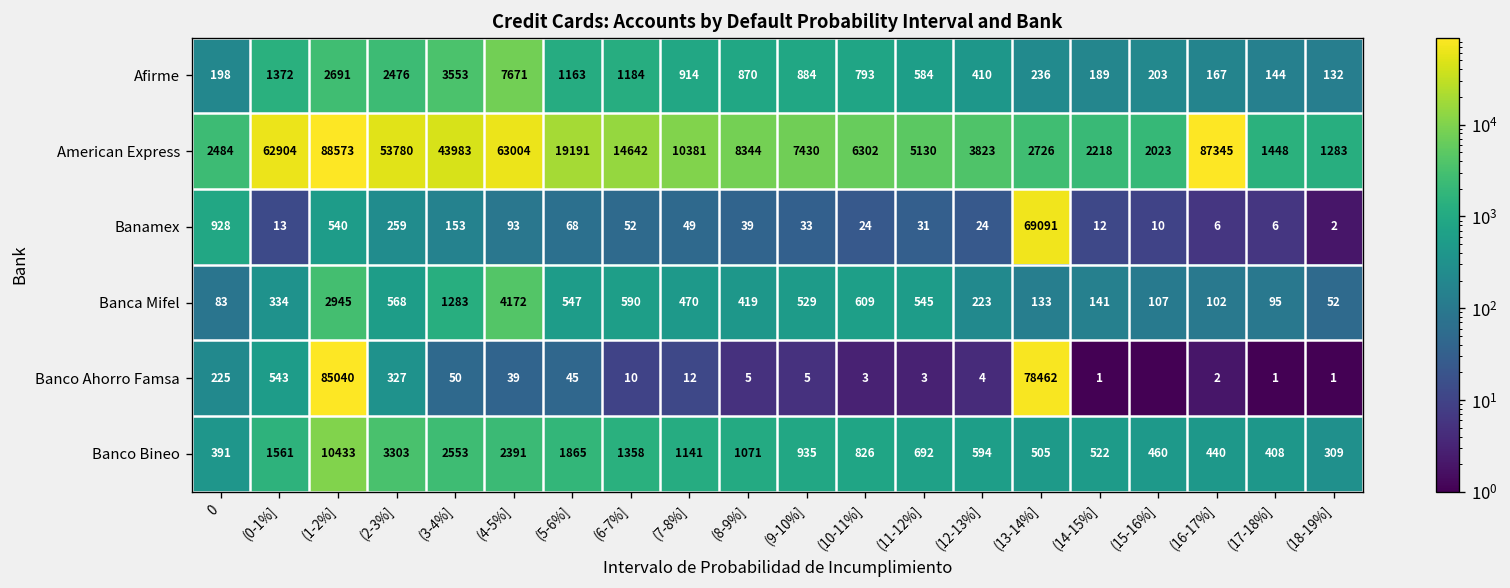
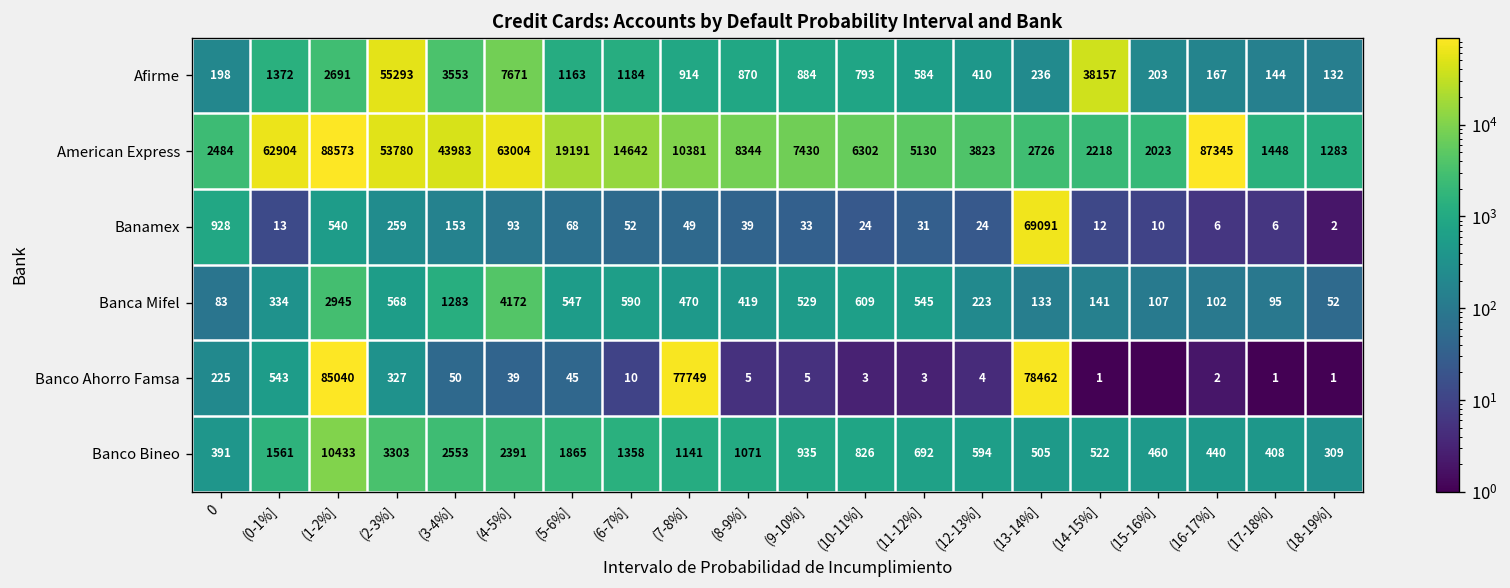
Afirme, (2-3%]: 2476 -> 55293
Afirme, (14-15%]: 189 -> 38157
Banco Ahorro Famsa, (7-8%]: 12 -> 77749
